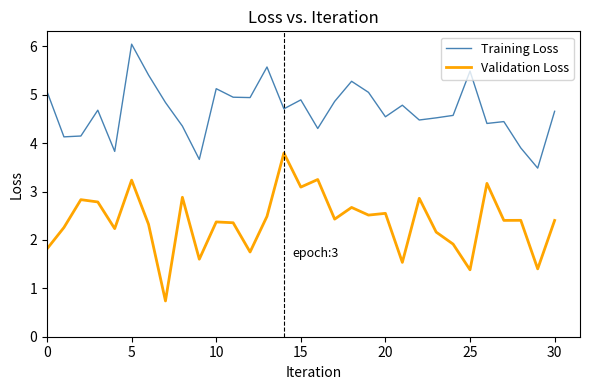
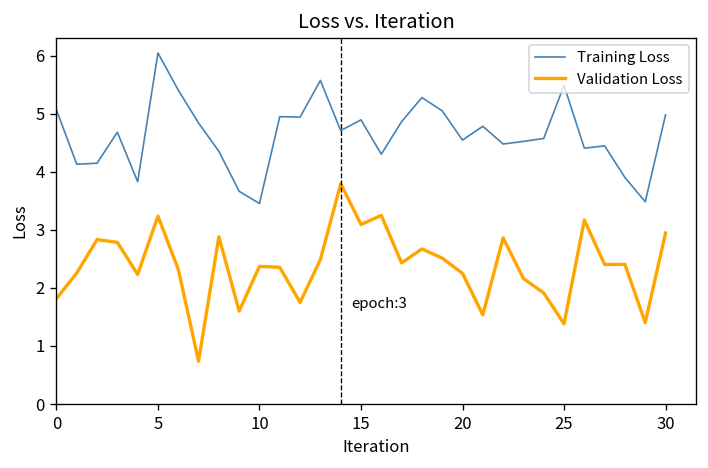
Training Loss, 10: 5.1 -> 3.5
Validation Loss, 20: 2.5 -> 2.3
Training Loss, 30: 4.7 -> 5.0
Validation Loss, 30: 2.4 -> 2.9
